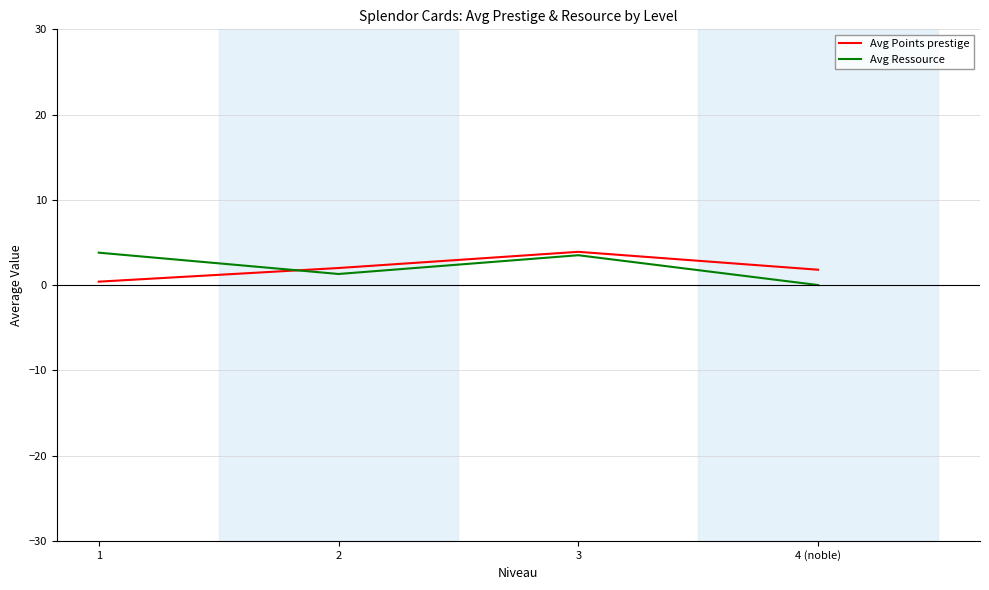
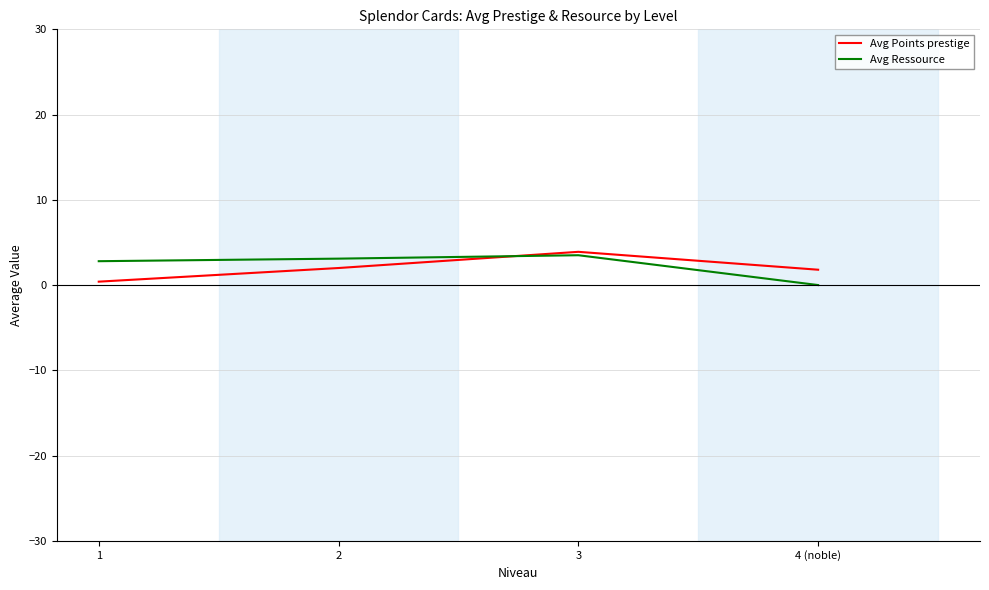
Avg Ressource, 1: 4 -> 3
Avg Ressource, 2: 1 -> 3
